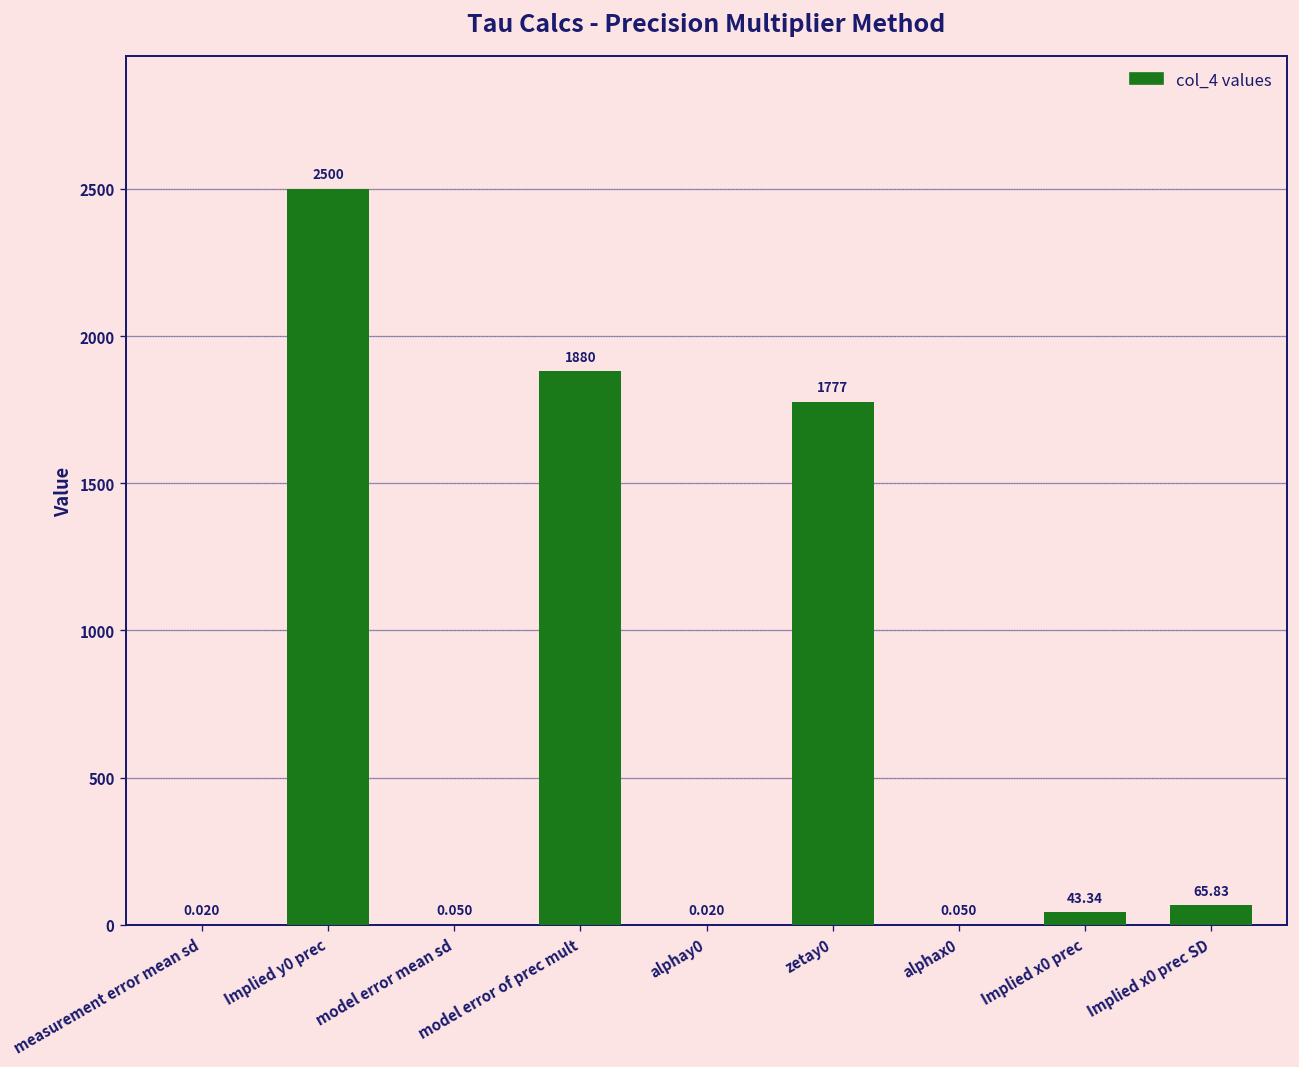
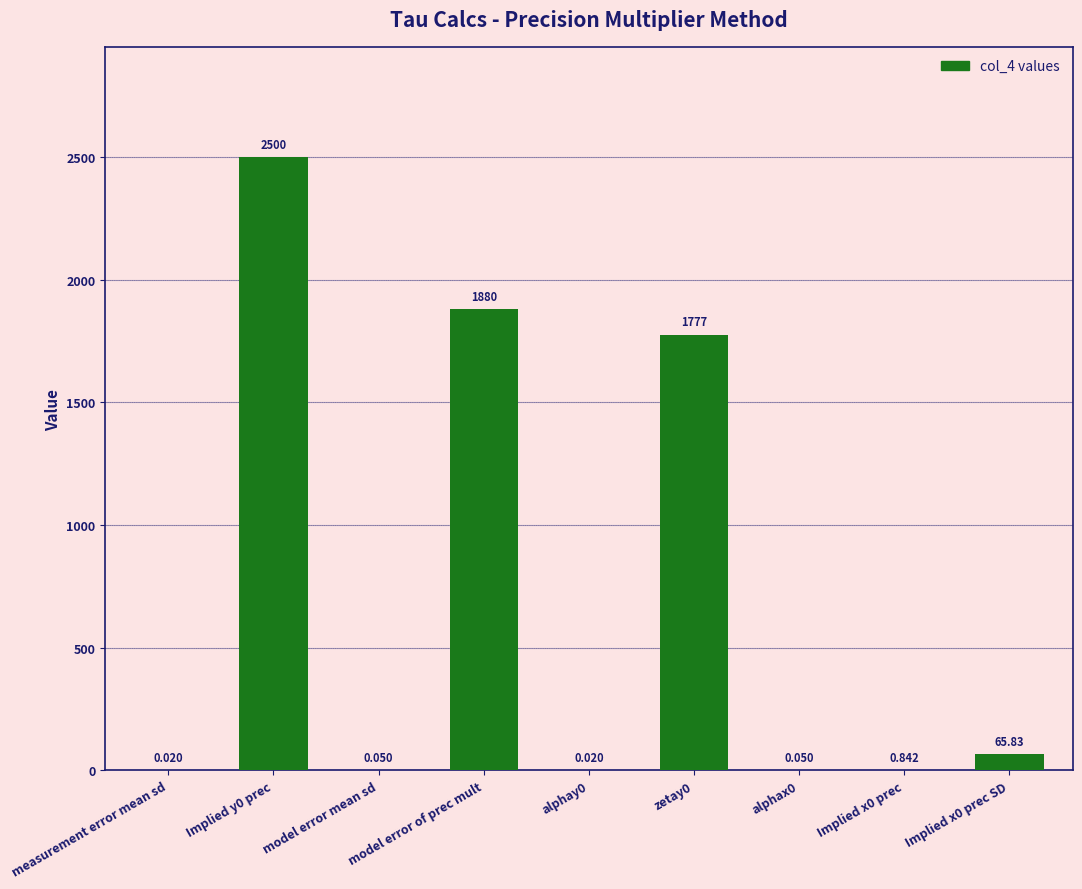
Implied x0 prec: 43.34 -> 0.842
